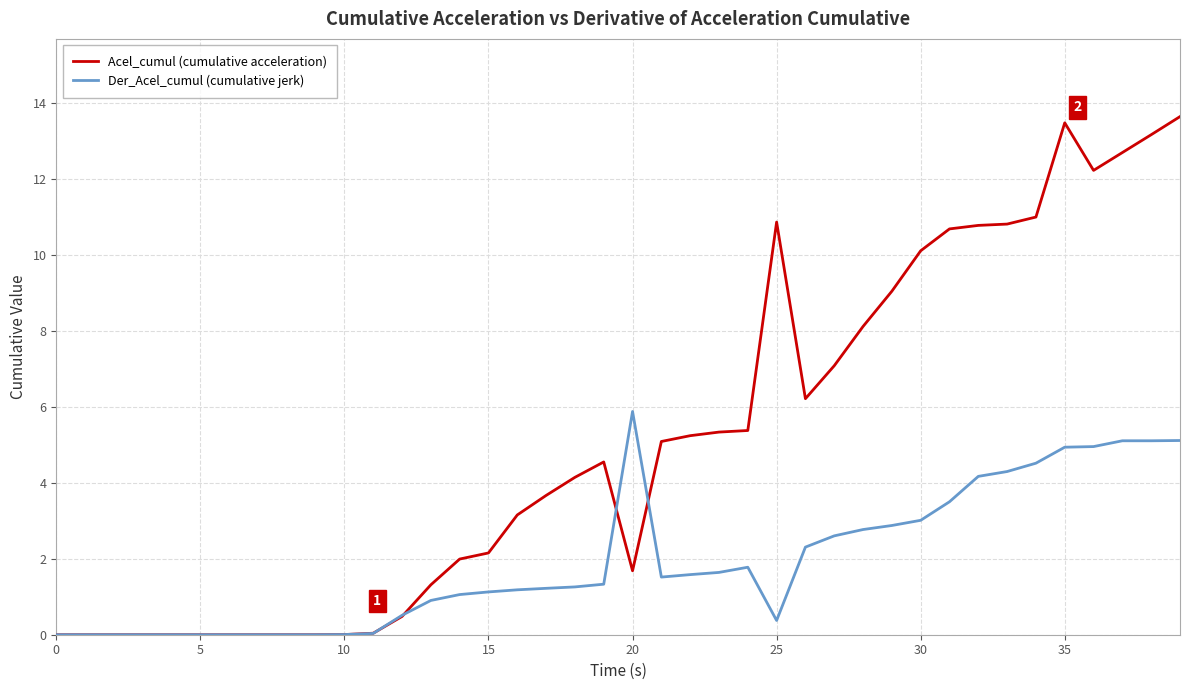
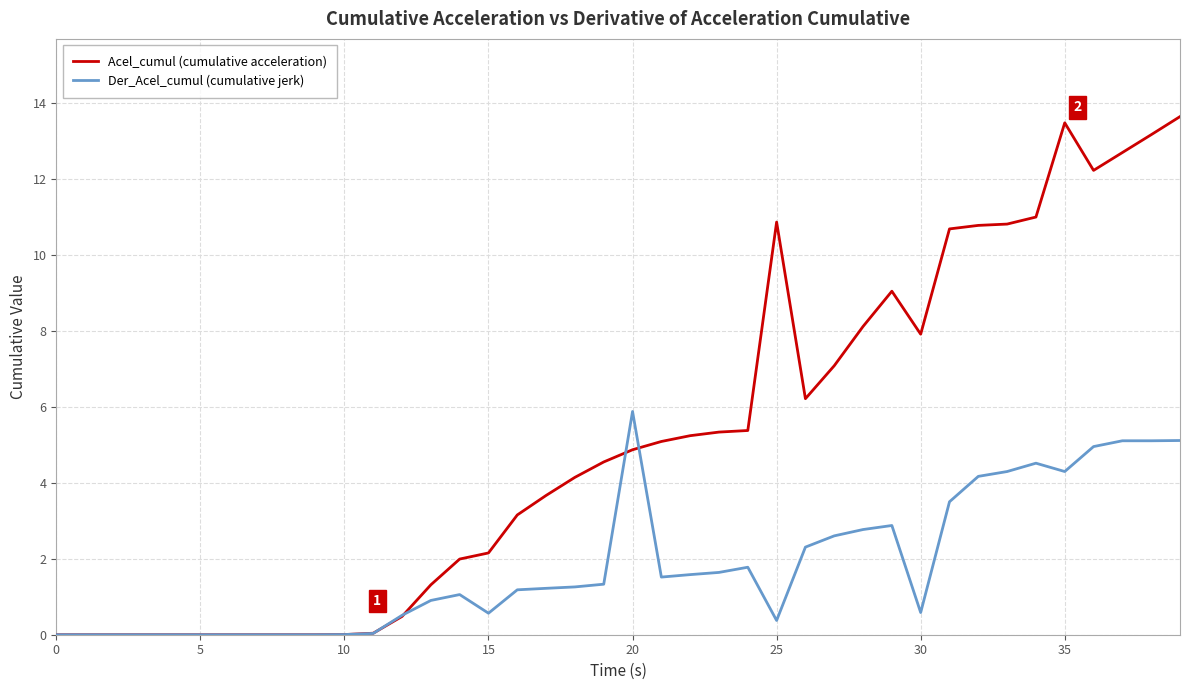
Der_Acel_cumul (cumulative jerk), 15: 1.1 -> 0.6
Acel_cumul (cumulative acceleration), 20: 1.7 -> 4.9
Acel_cumul (cumulative acceleration), 30: 10.1 -> 7.9
Der_Acel_cumul (cumulative jerk), 30: 3.0 -> 0.6
Der_Acel_cumul (cumulative jerk), 35: 4.9 -> 4.3
